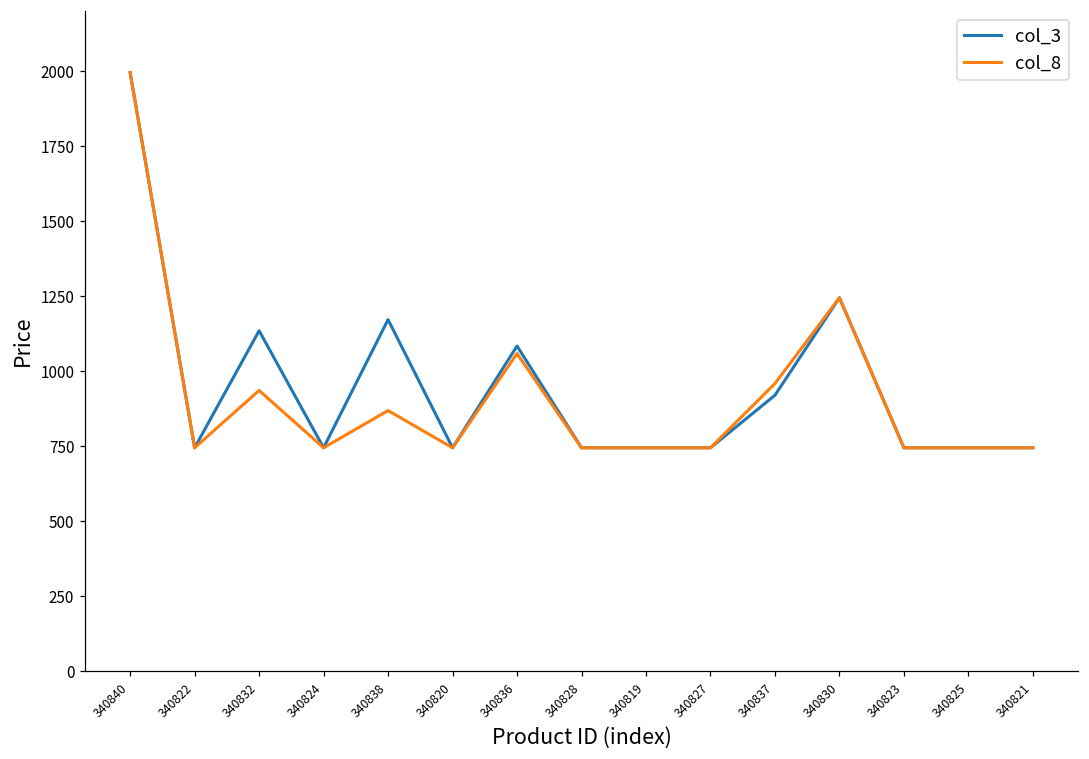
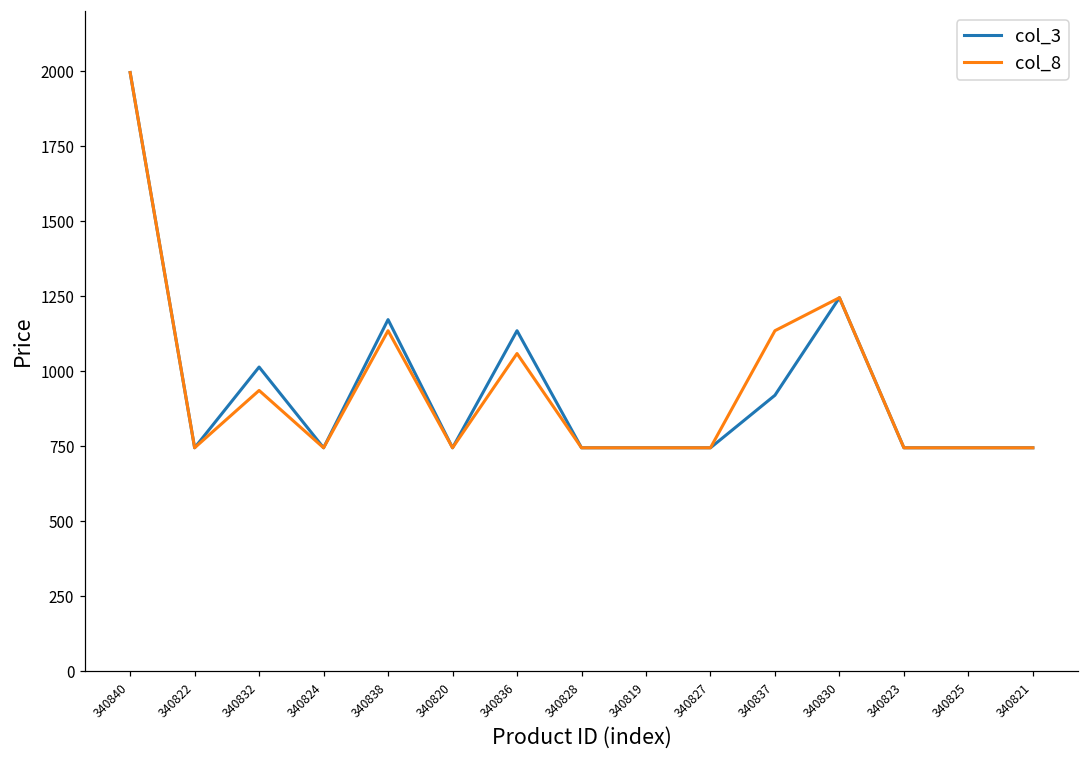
col_3, 340832: 1140 -> 1010
col_8, 340838: 870 -> 1140
col_3, 340836: 1080 -> 1140
col_8, 340837: 960 -> 1140
